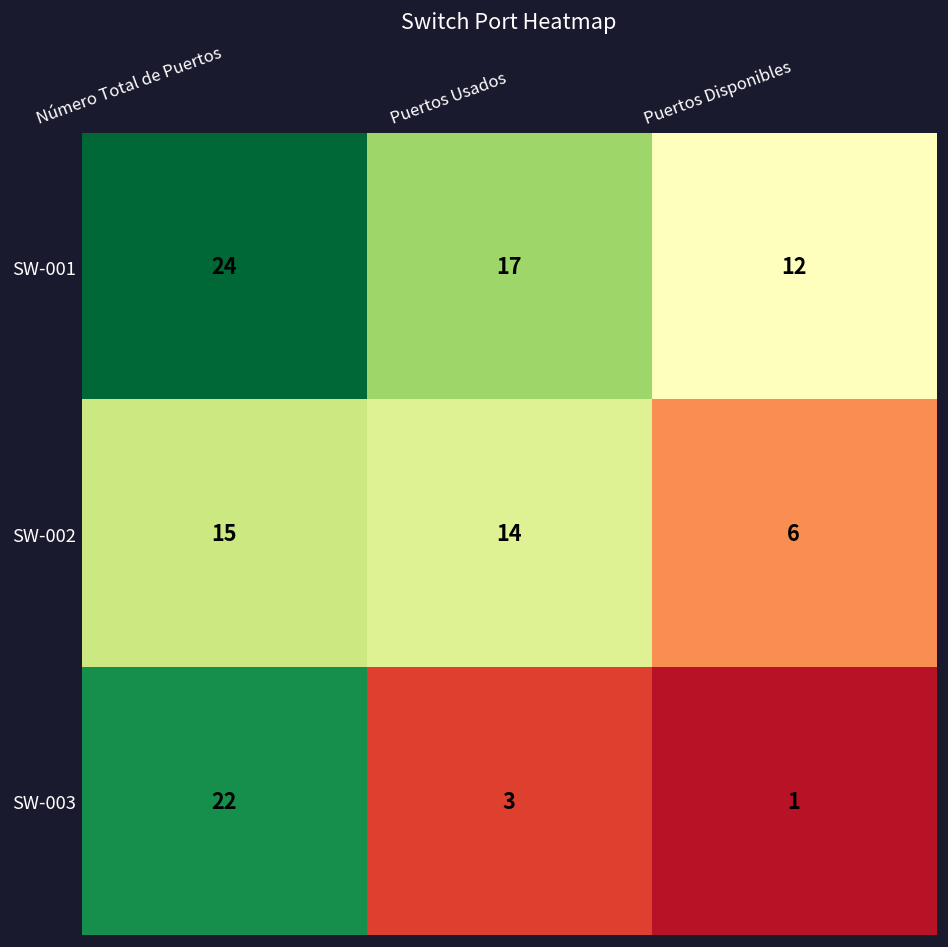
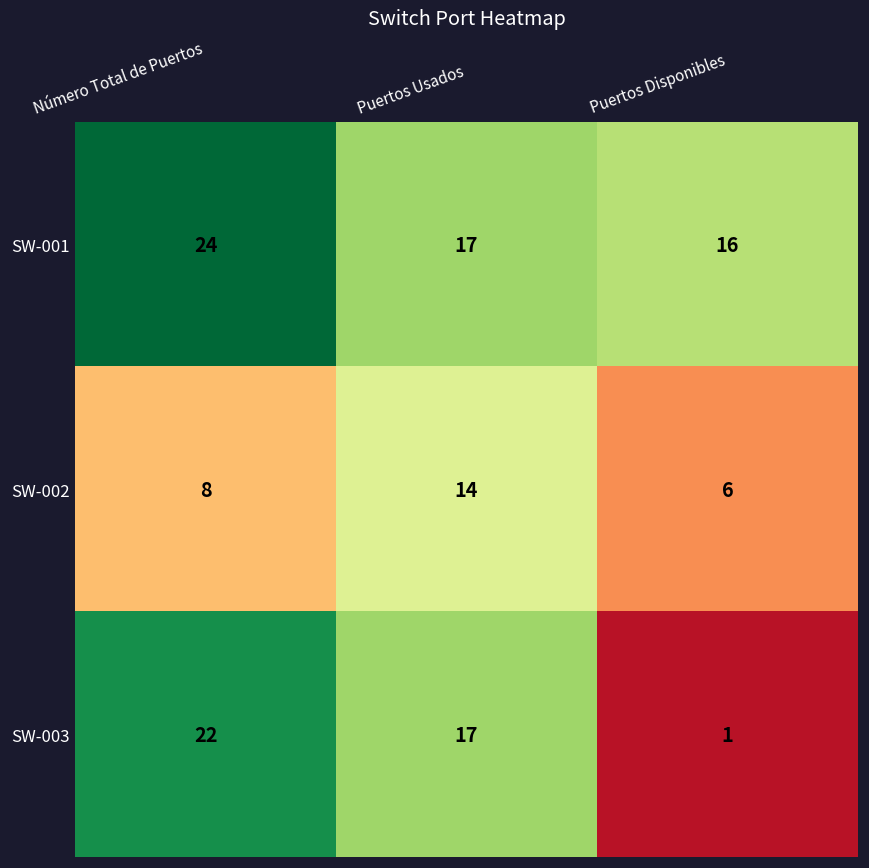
SW-001, Puertos Disponibles: 12 -> 16
SW-002, Número Total de Puertos: 15 -> 8
SW-003, Puertos Usados: 3 -> 17
